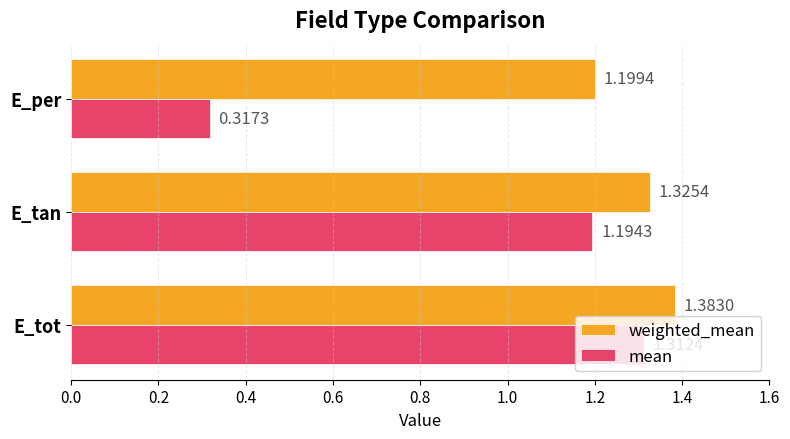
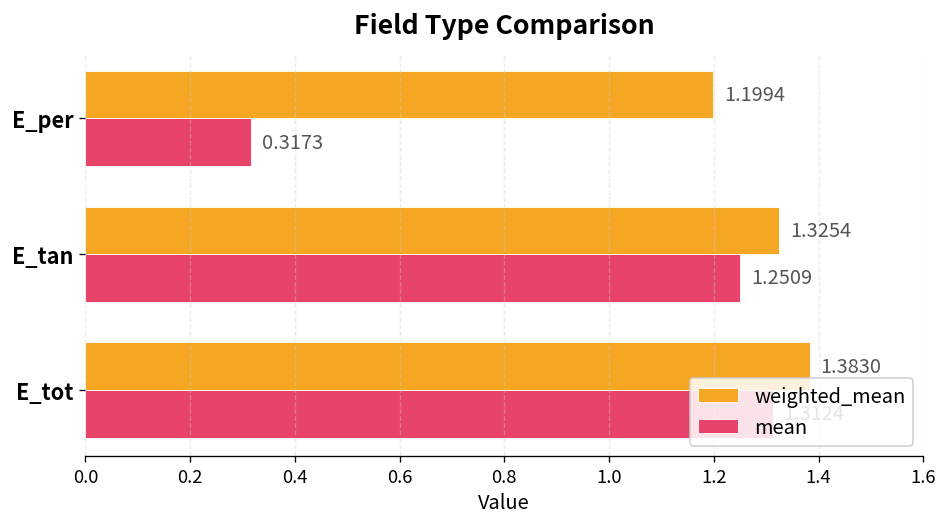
mean, E_tan: 1.1943 -> 1.2509
